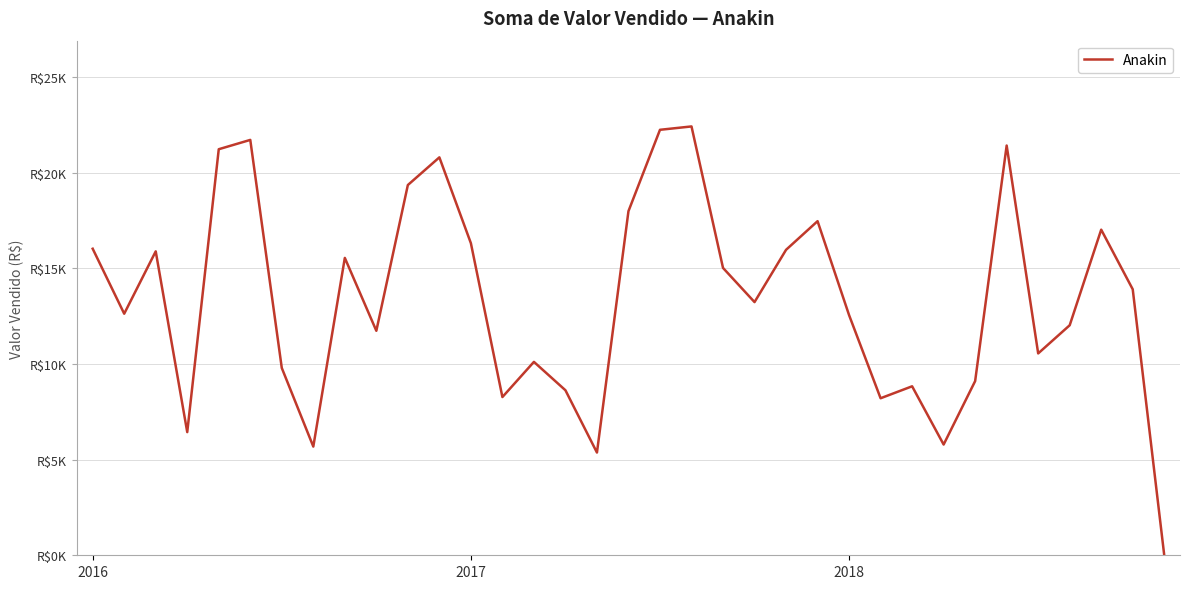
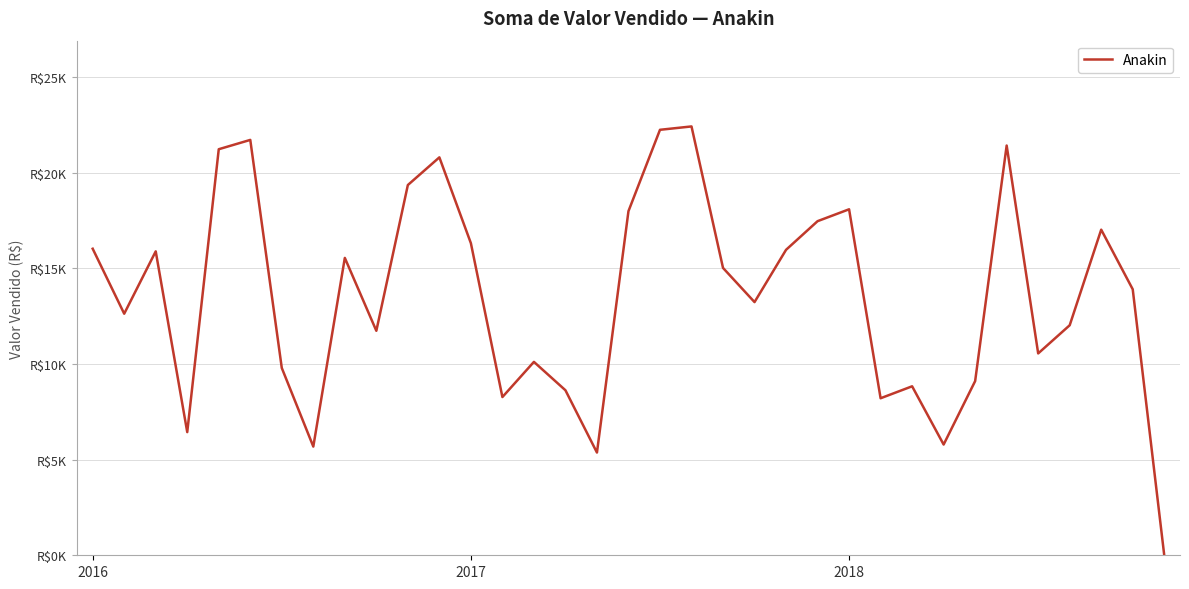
2018: R$12600 -> R$18100
